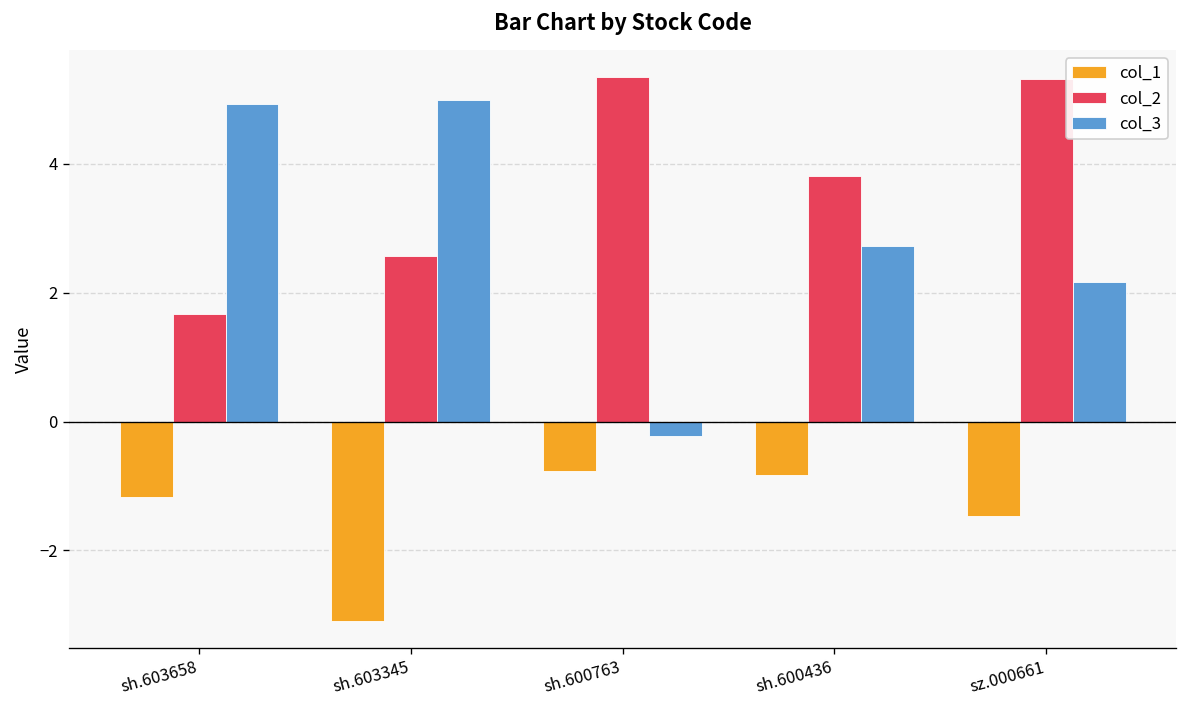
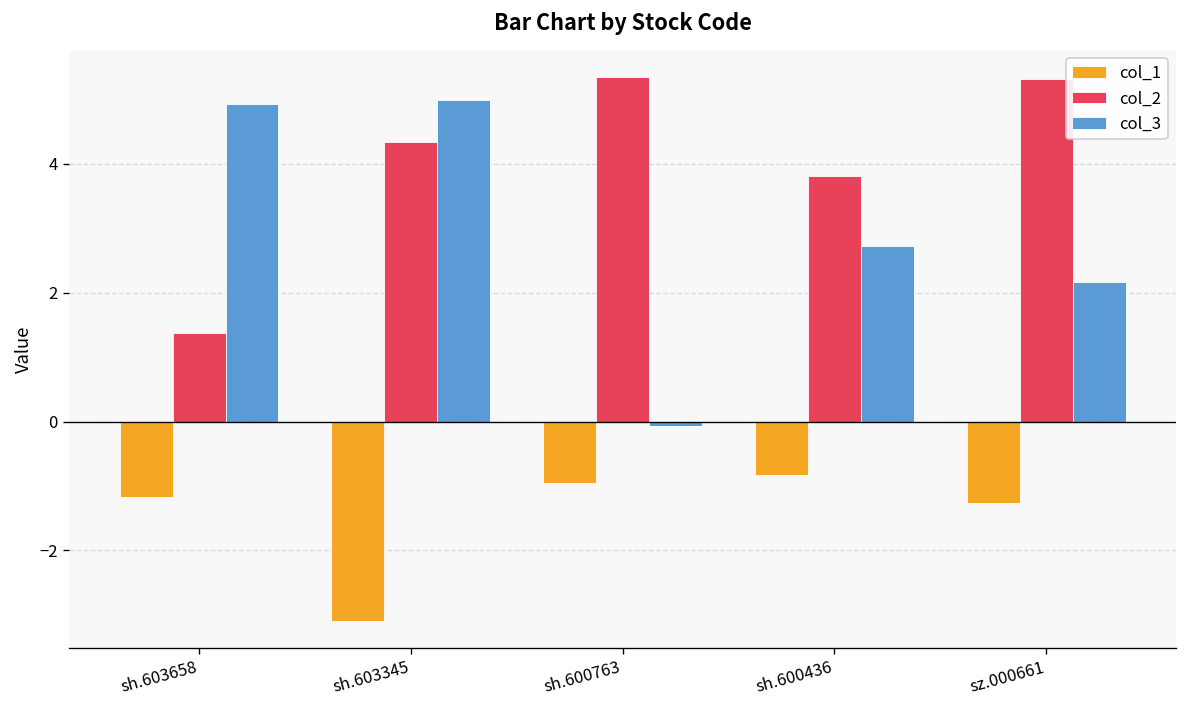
col_2, sh.603658: 1.7 -> 1.4
col_2, sh.603345: 2.6 -> 4.3
col_1, sh.600763: -0.8 -> -0.9
col_3, sh.600763: -0.2 -> -0.1
col_1, sz.000661: -1.5 -> -1.3
